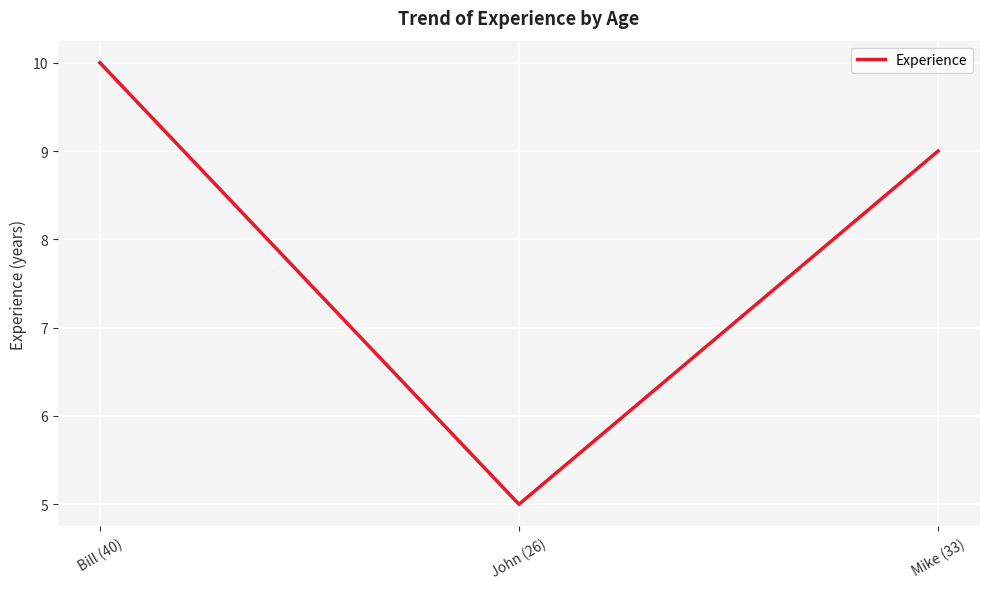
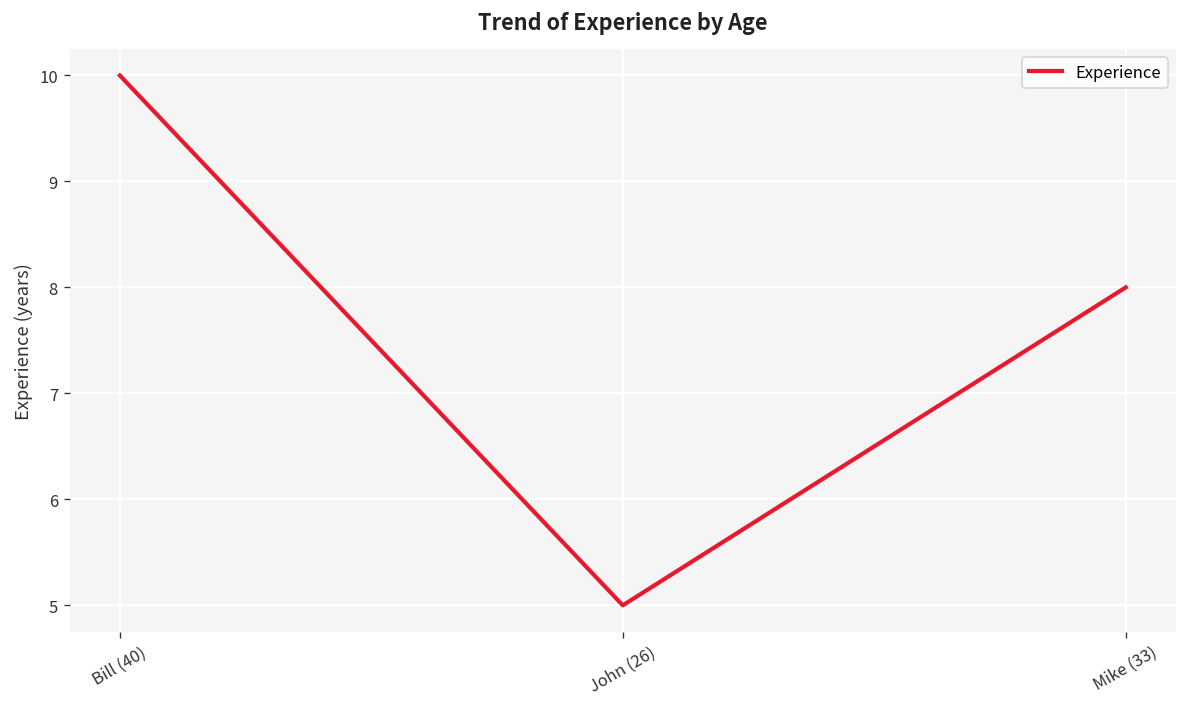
Mike (33): 9 -> 8
